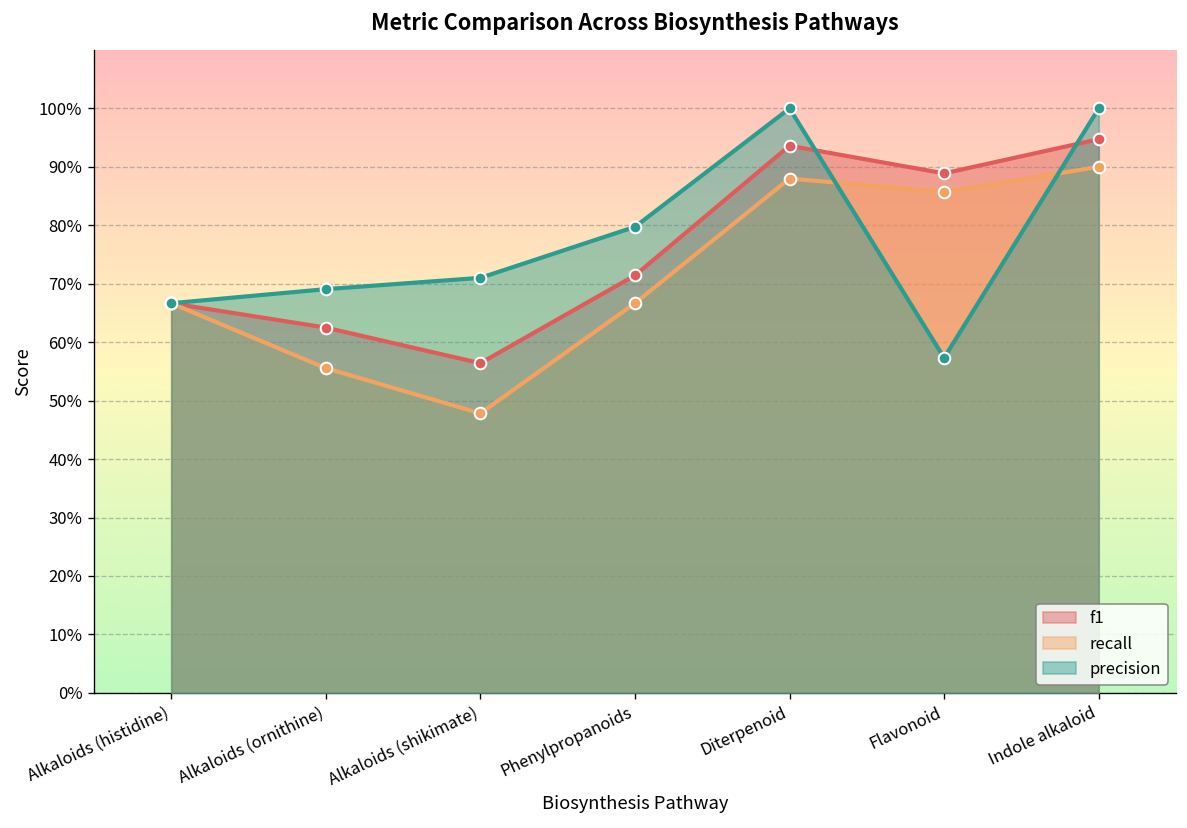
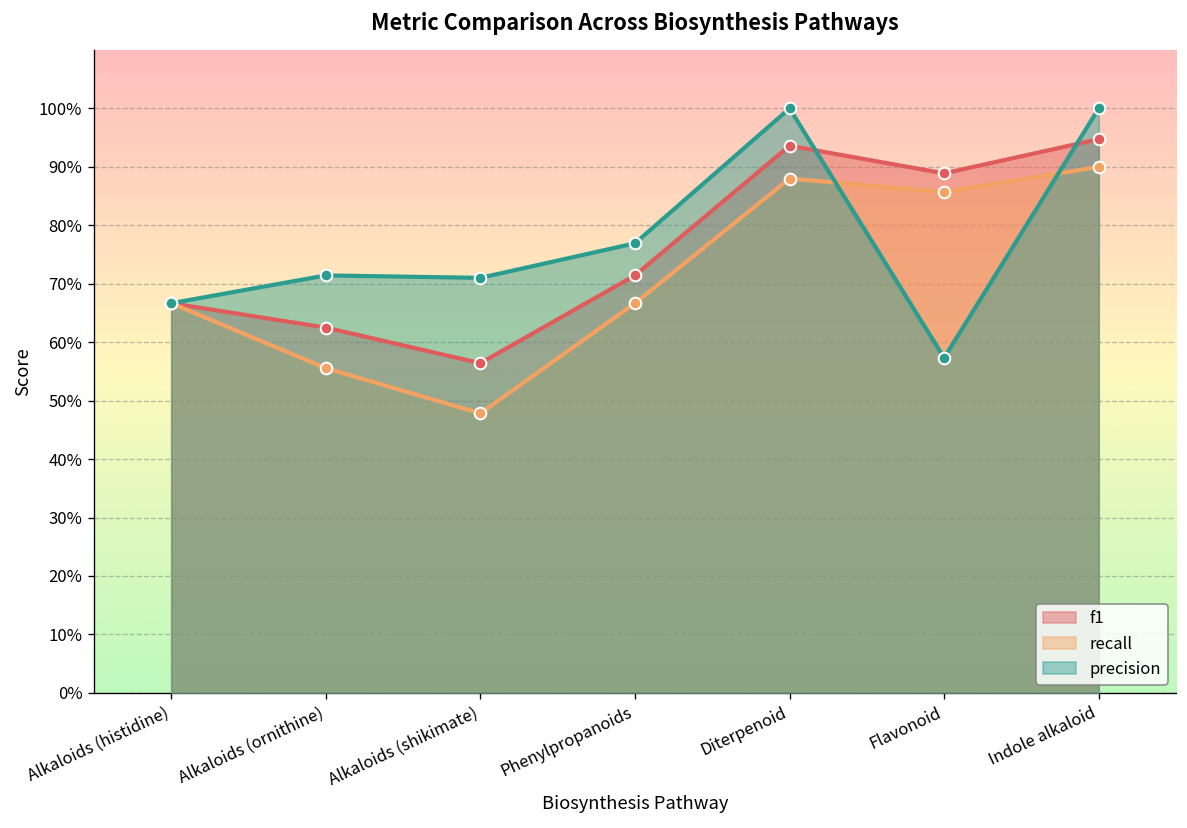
precision, Alkaloids (ornithine): 69% -> 71%
precision, Phenylpropanoids: 80% -> 77%
